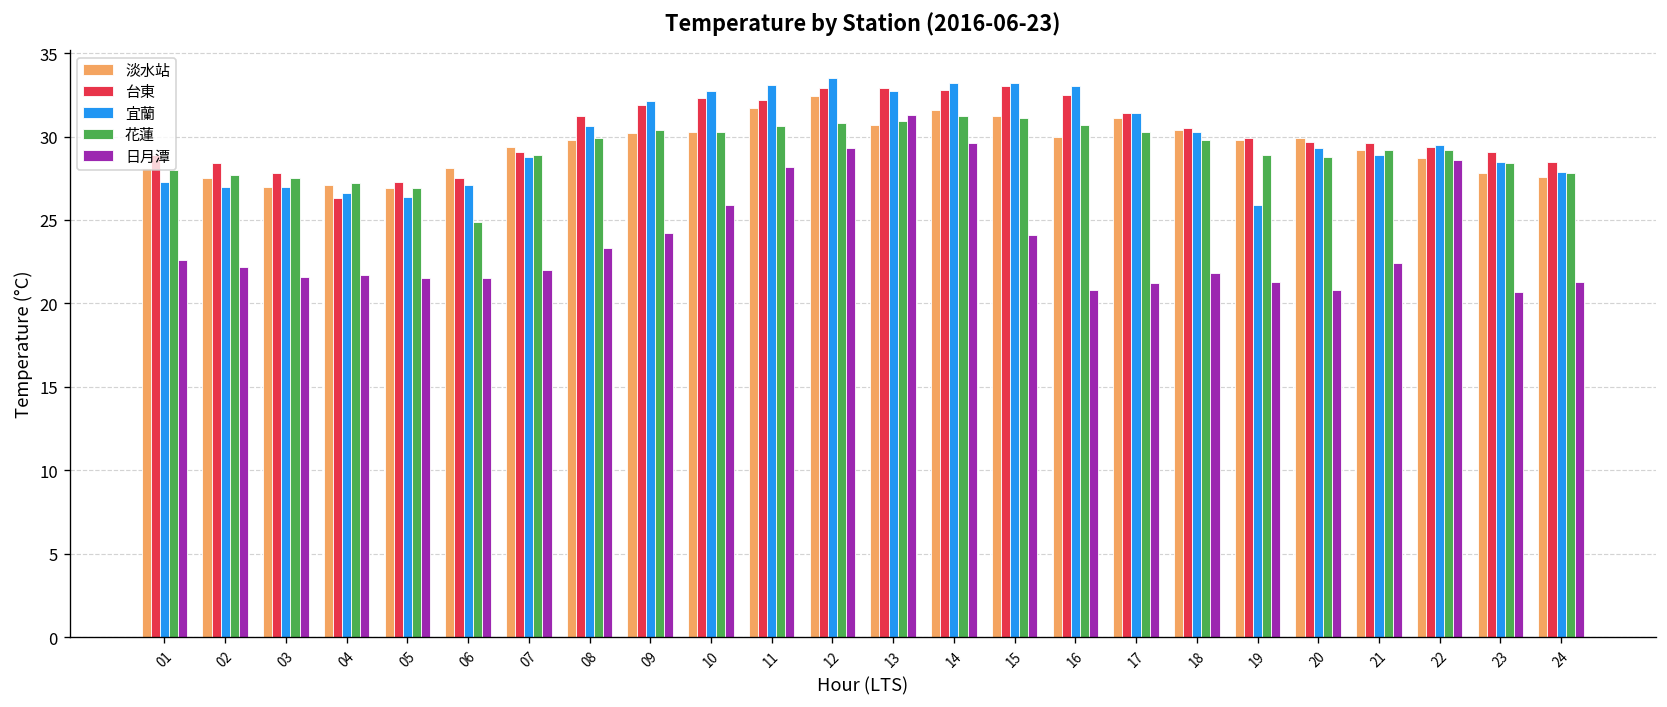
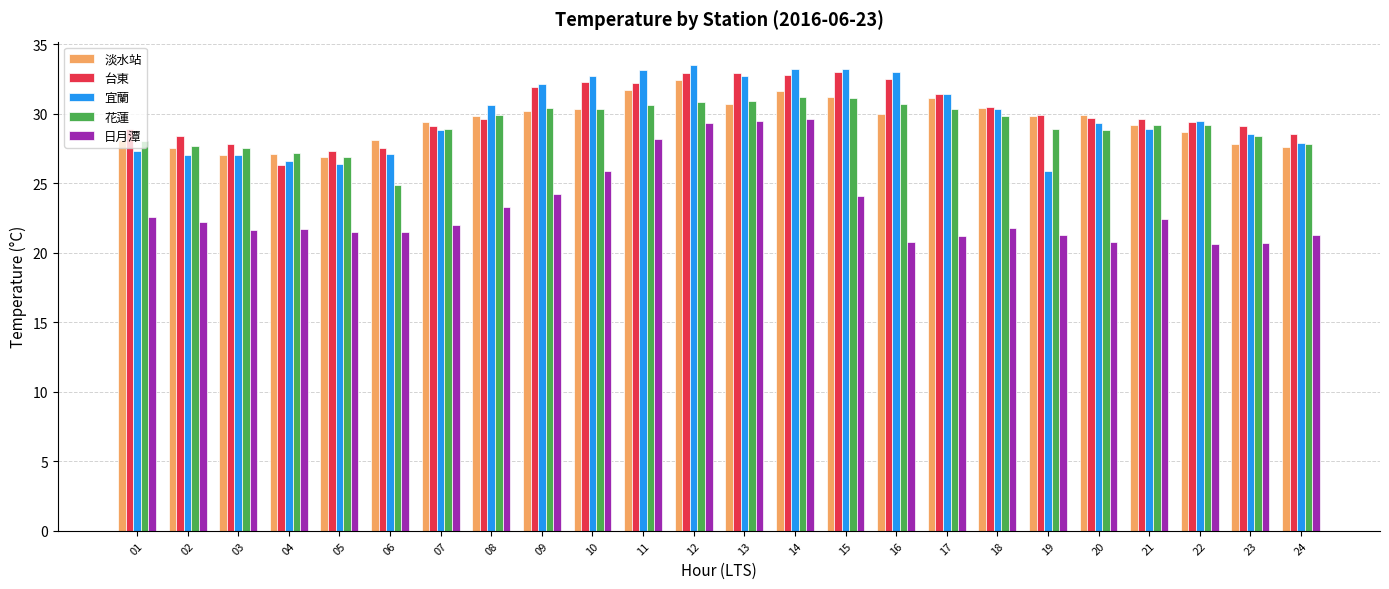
台東, 08: 31.2 -> 29.6
日月潭, 13: 31.3 -> 29.5
日月潭, 22: 28.6 -> 20.6
